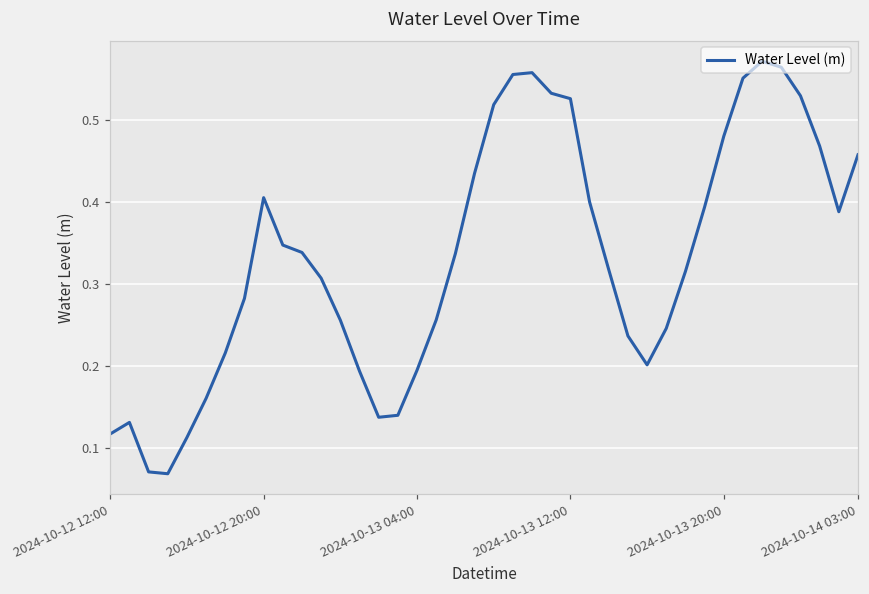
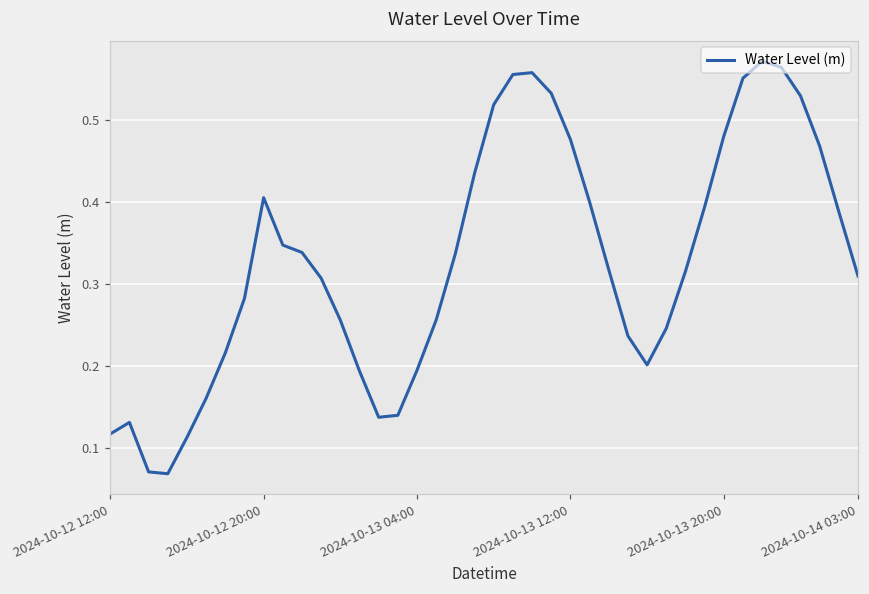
2024-10-13 12:00: 0.53 -> 0.48
2024-10-14 03:00: 0.46 -> 0.31
